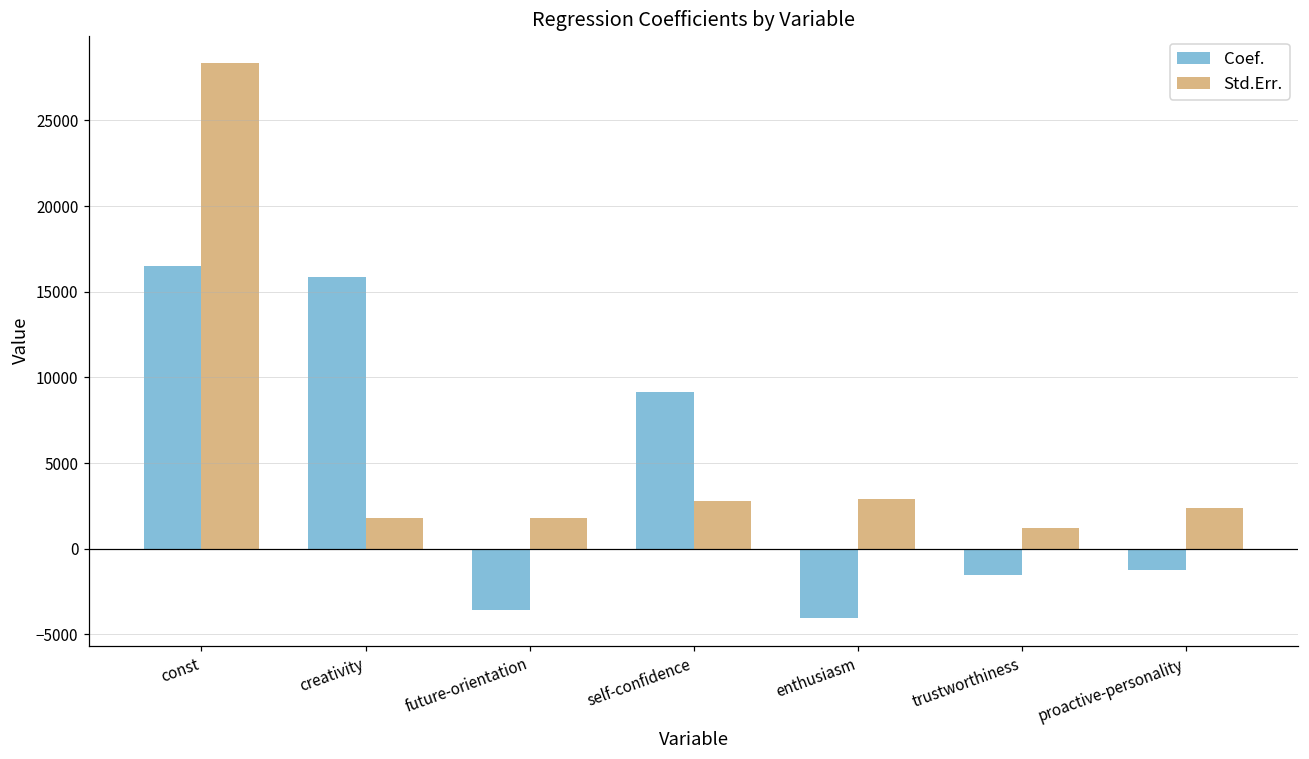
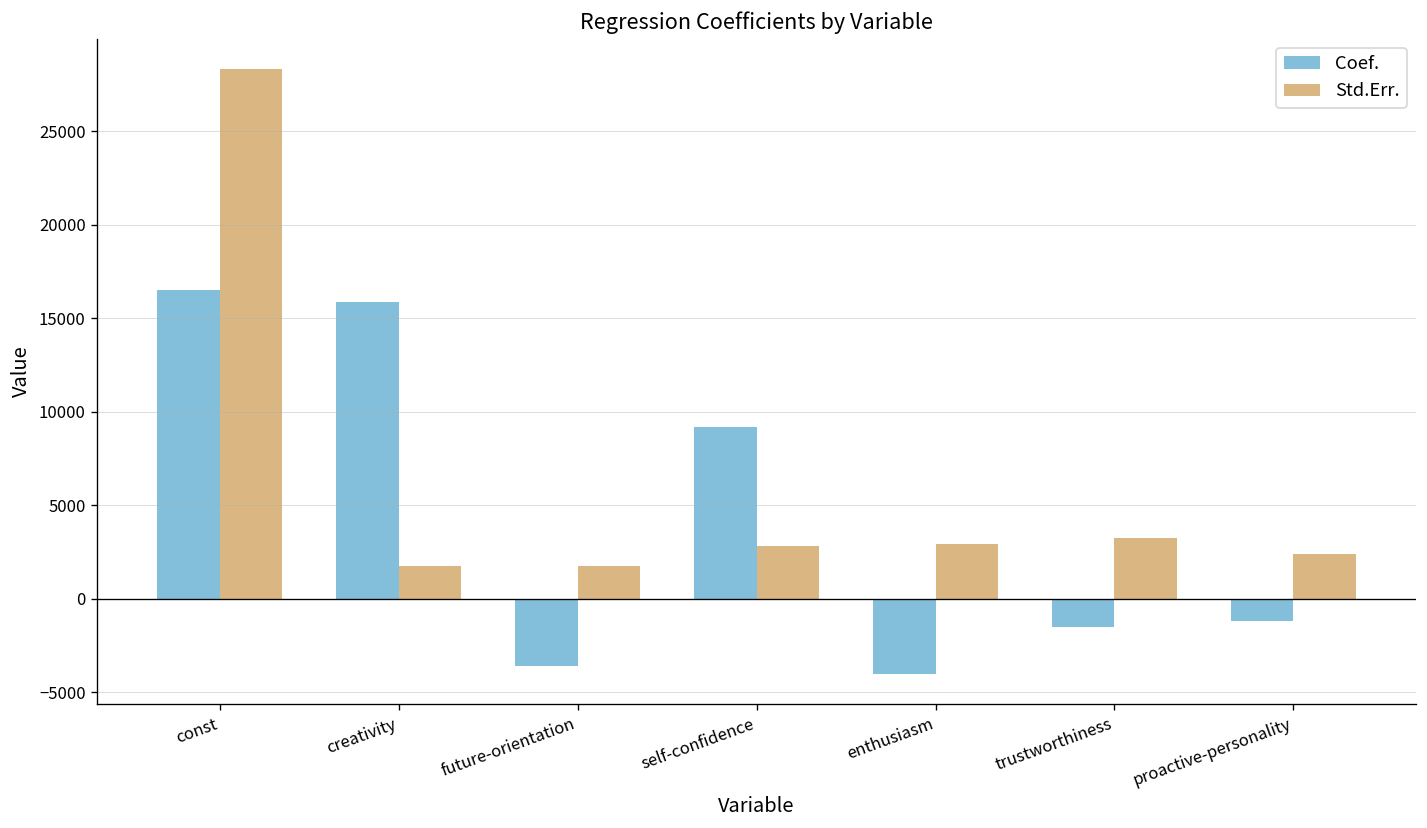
Std.Err., trustworthiness: 1200 -> 3200
